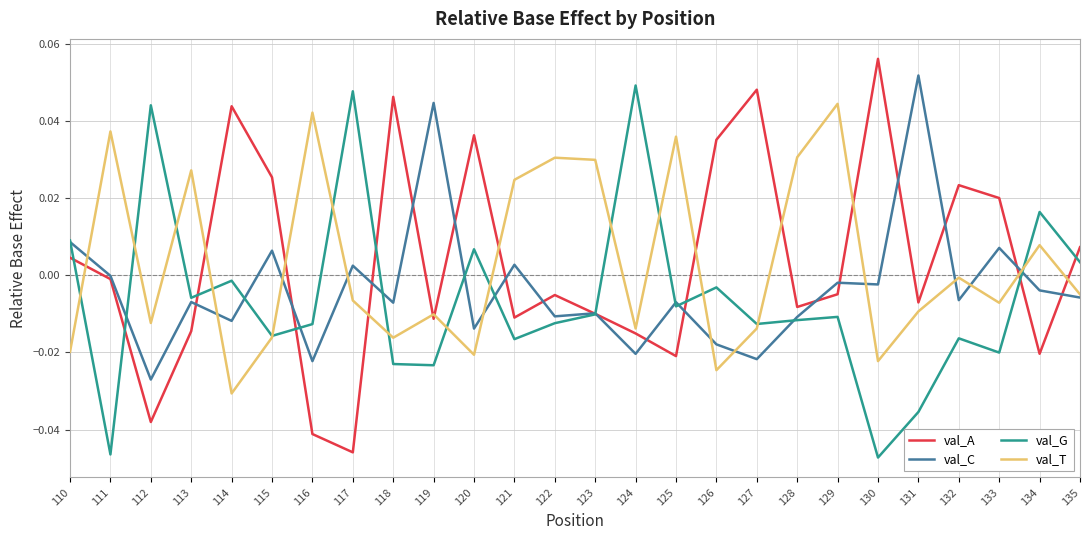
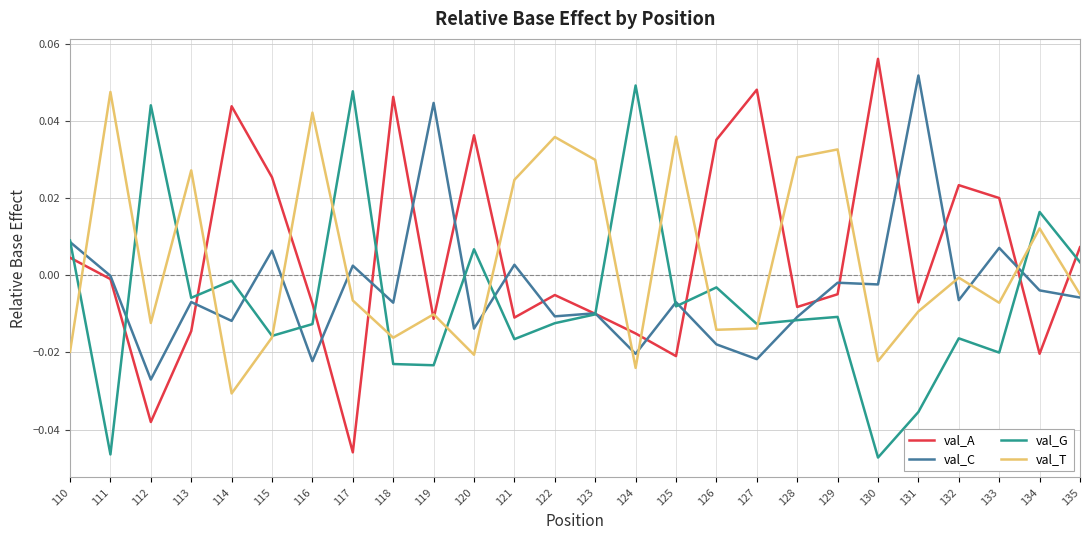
val_T, 111: 0.037 -> 0.048
val_A, 116: -0.041 -> -0.007
val_T, 122: 0.031 -> 0.036
val_T, 124: -0.014 -> -0.024
val_T, 126: -0.025 -> -0.014
val_T, 129: 0.044 -> 0.033
val_T, 134: 0.008 -> 0.012
